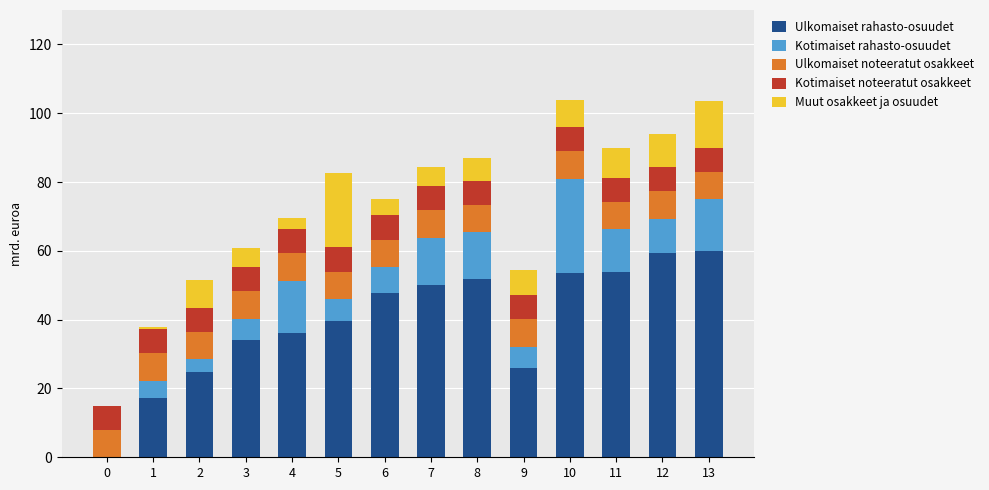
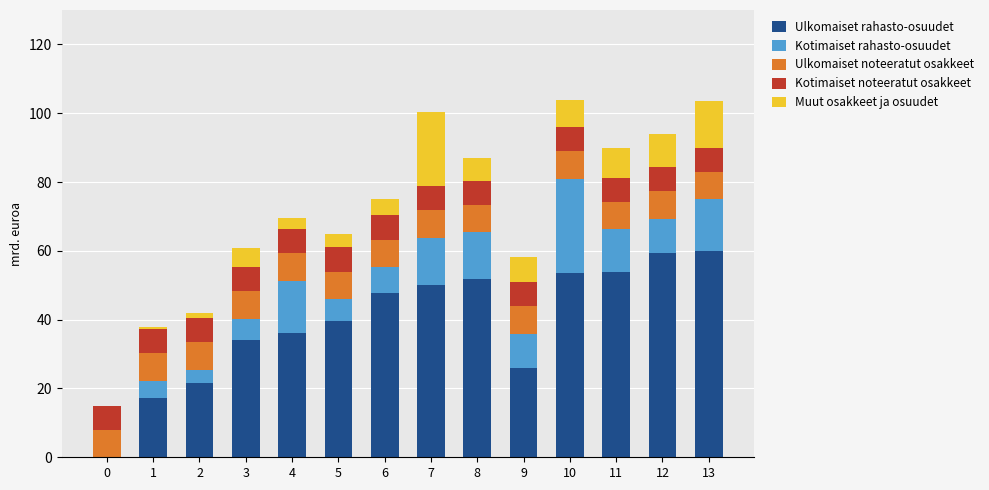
Ulkomaiset rahasto-osuudet, 2: 25 -> 22
Muut osakkeet ja osuudet, 2: 8 -> 2
Muut osakkeet ja osuudet, 5: 22 -> 4
Muut osakkeet ja osuudet, 7: 6 -> 22
Kotimaiset rahasto-osuudet, 9: 6 -> 10
